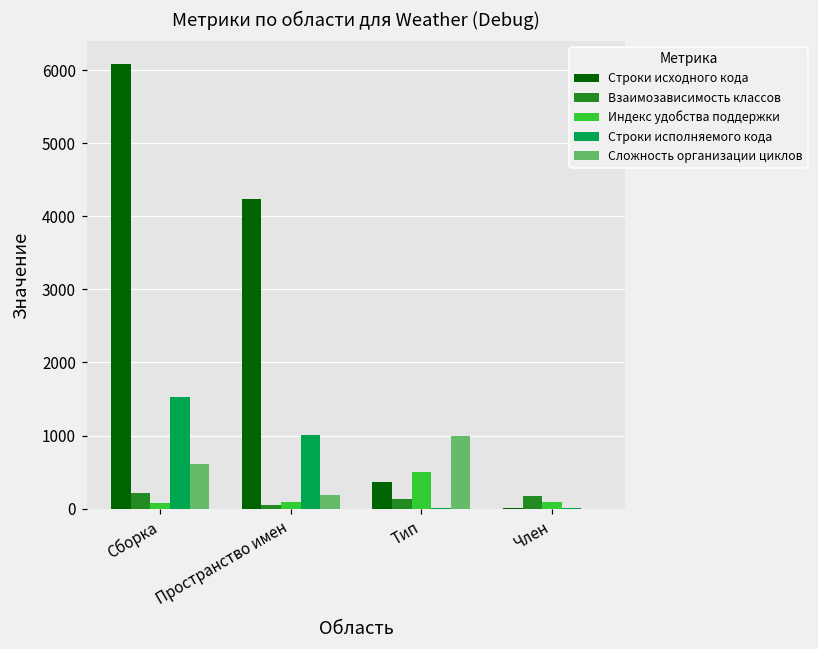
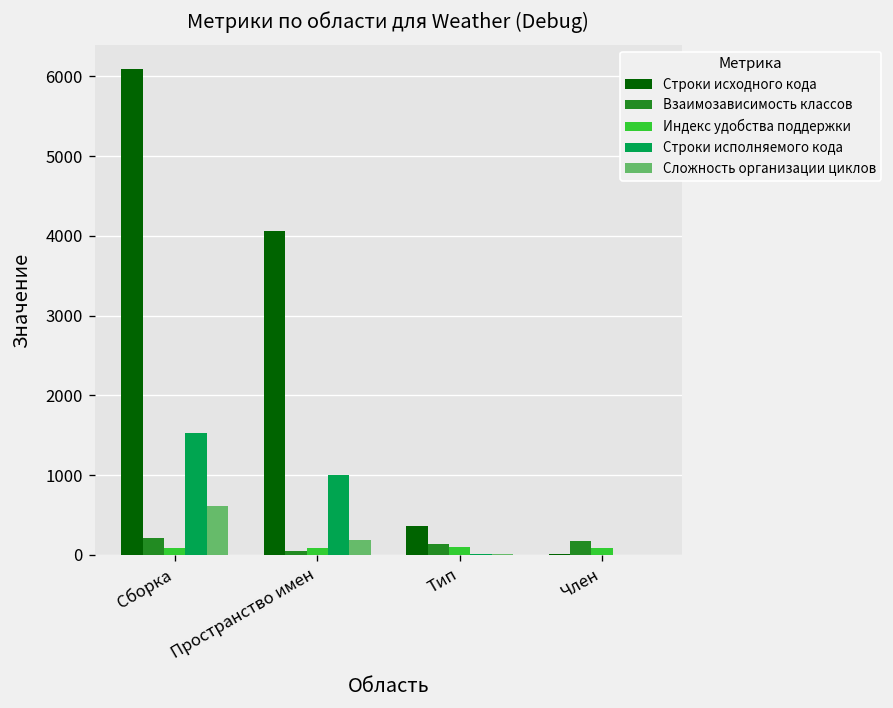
Строки исходного кода, Пространство имен: 4200 -> 4100
Индекс удобства поддержки, Тип: 500 -> 100
Сложность организации циклов, Тип: 1000 -> 0
